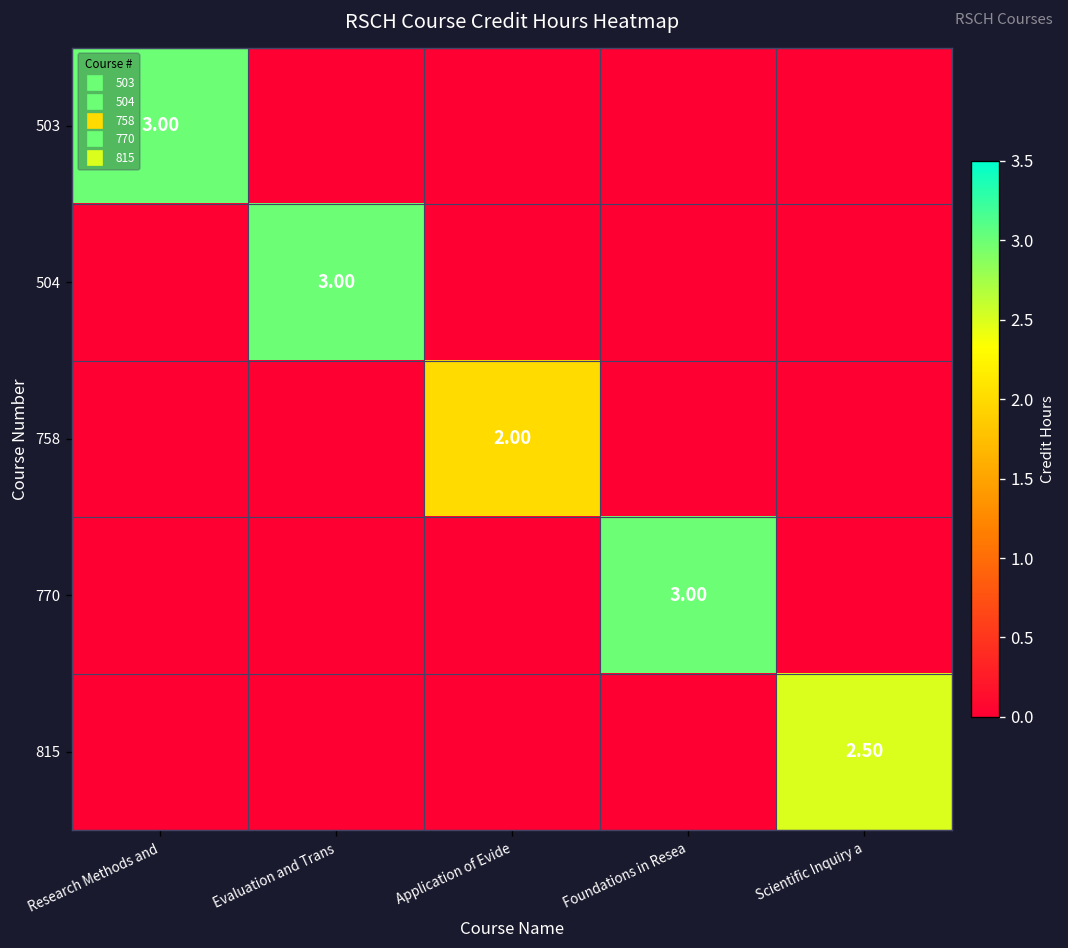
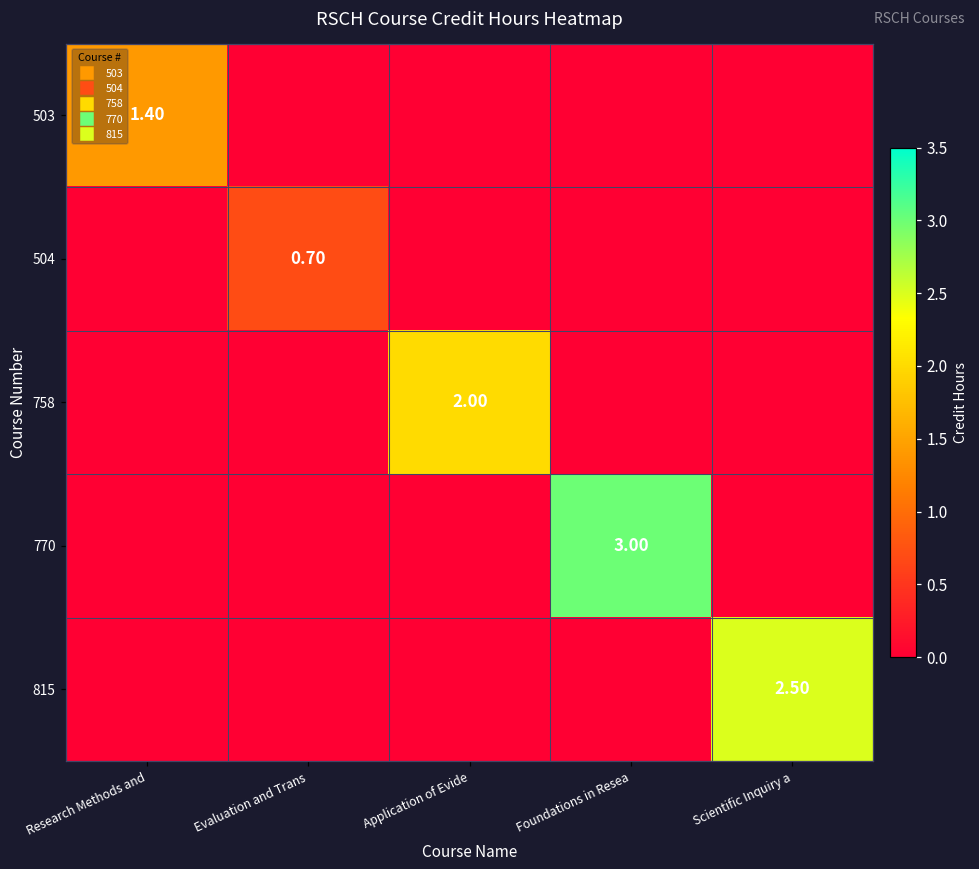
503, Research Methods and: 3.00 -> 1.40
504, Evaluation and Trans: 3.00 -> 0.70
